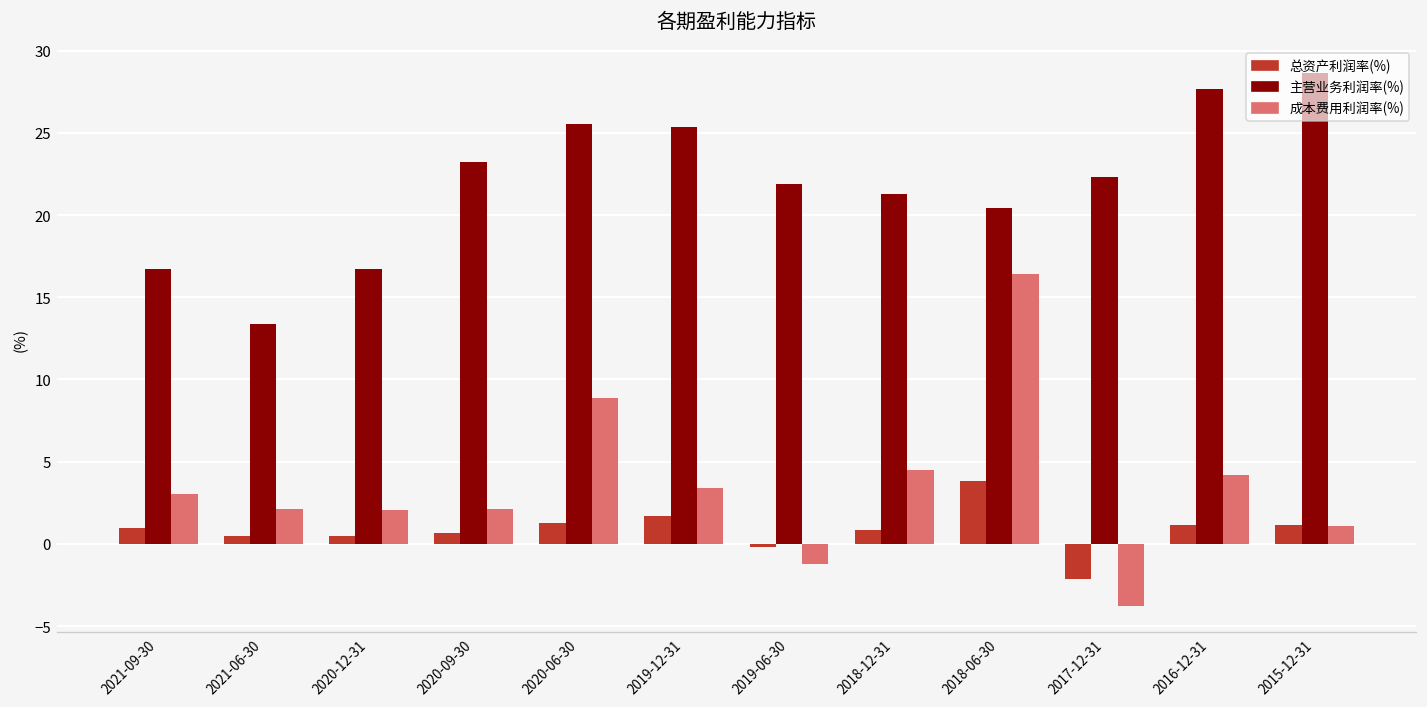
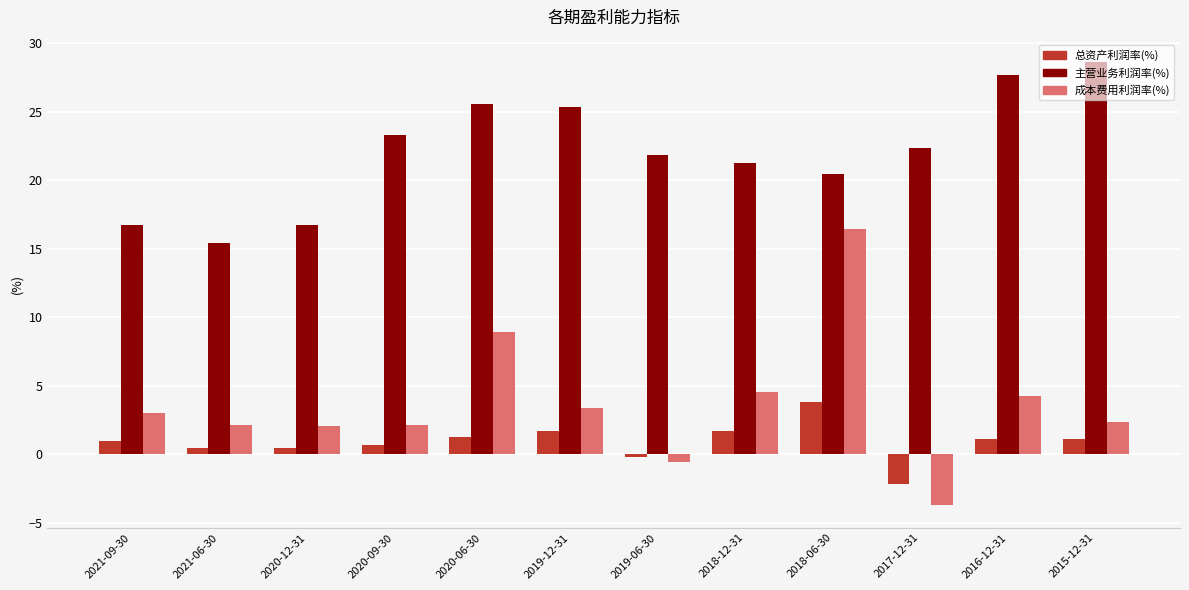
主营业务利润率(%), 2021-06-30: 13.3 -> 15.4
成本费用利润率(%), 2019-06-30: -1.2 -> -0.6
总资产利润率(%), 2018-12-31: 0.9 -> 1.7
成本费用利润率(%), 2015-12-31: 1.1 -> 2.4
